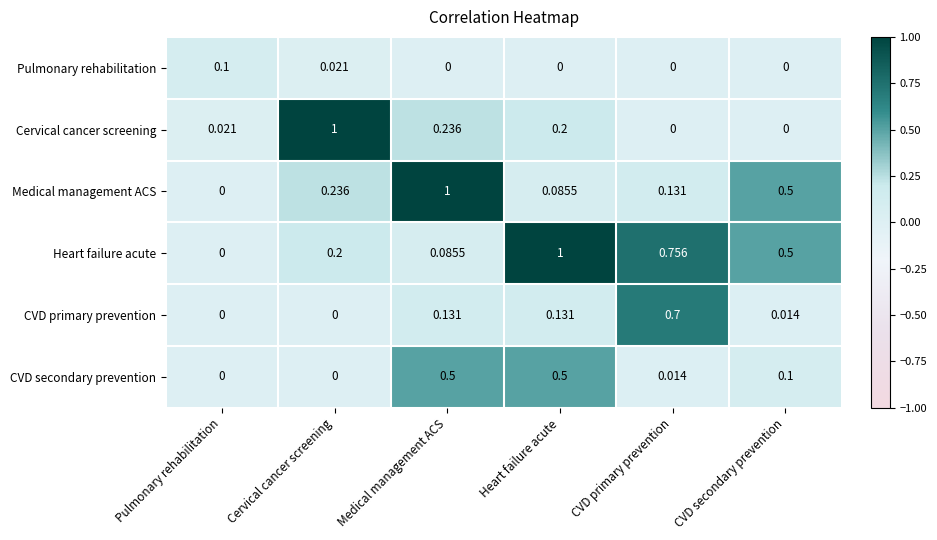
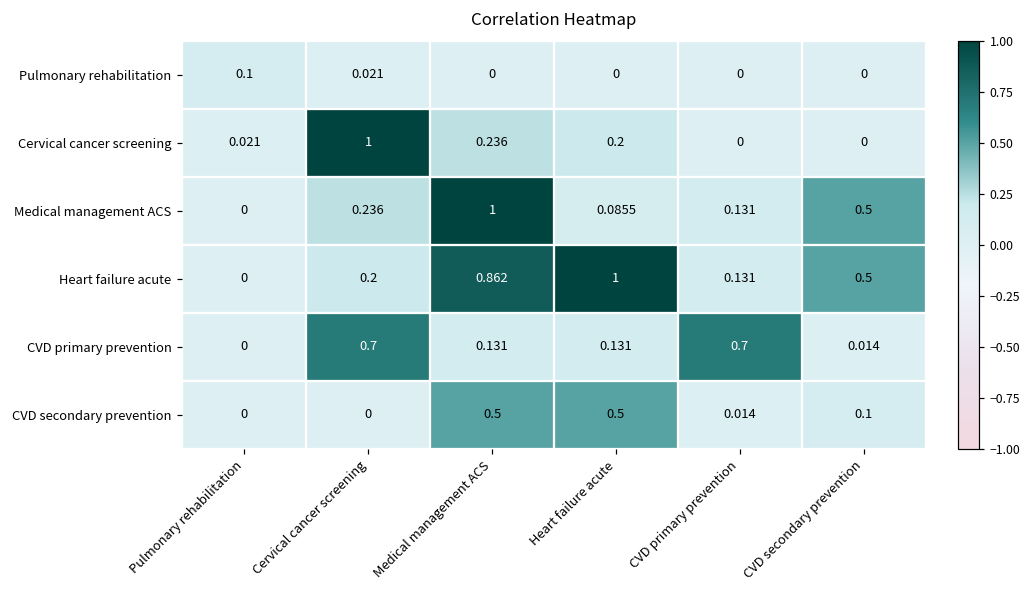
Heart failure acute, Medical management ACS: 0.0855 -> 0.862
Heart failure acute, CVD primary prevention: 0.756 -> 0.131
CVD primary prevention, Cervical cancer screening: 0 -> 0.7
